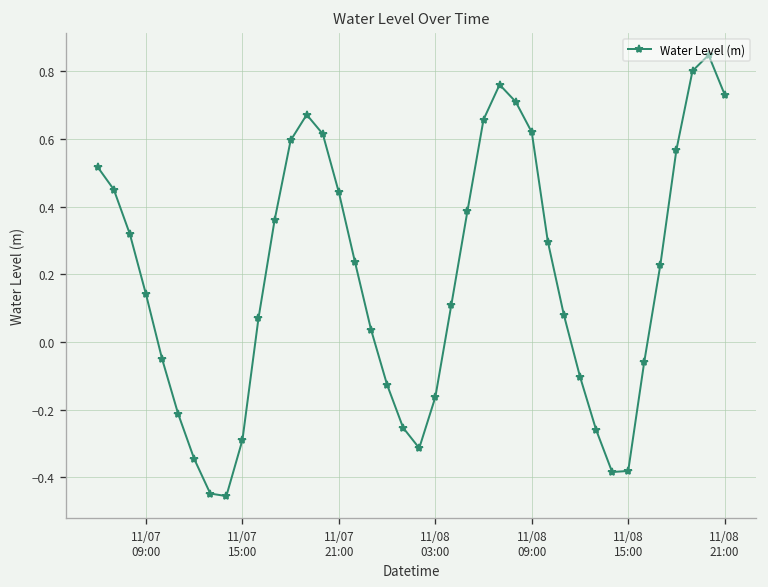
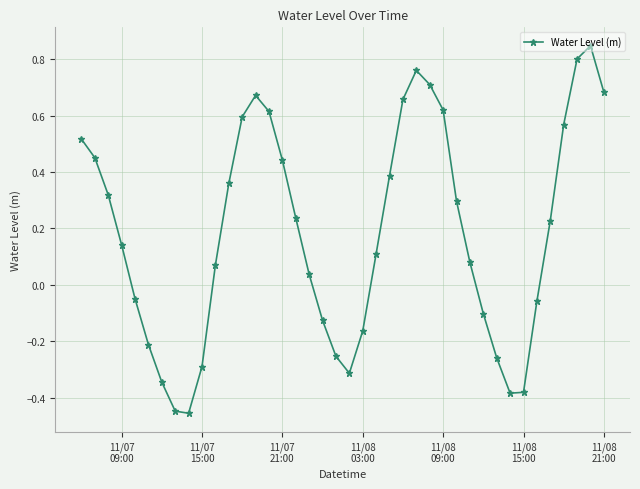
11/08 21:00: 0.73 -> 0.68
